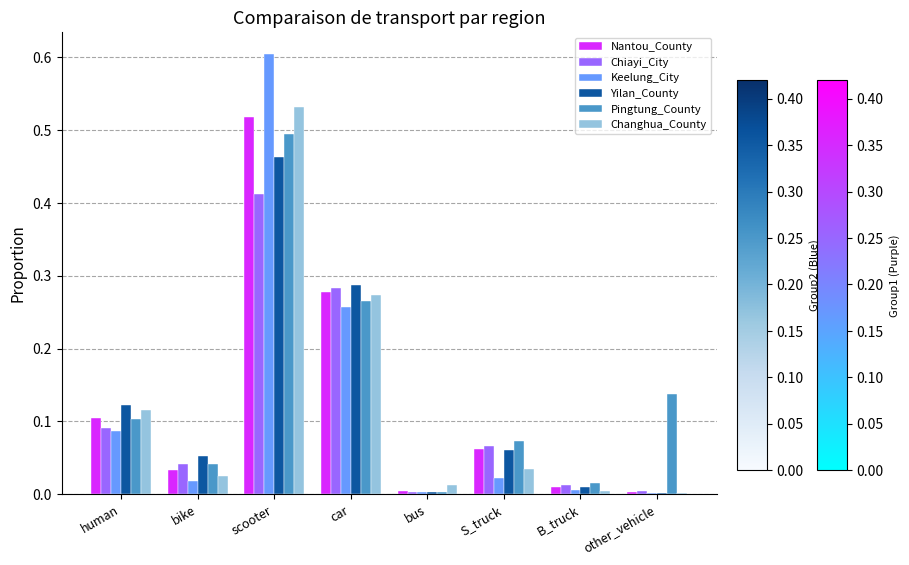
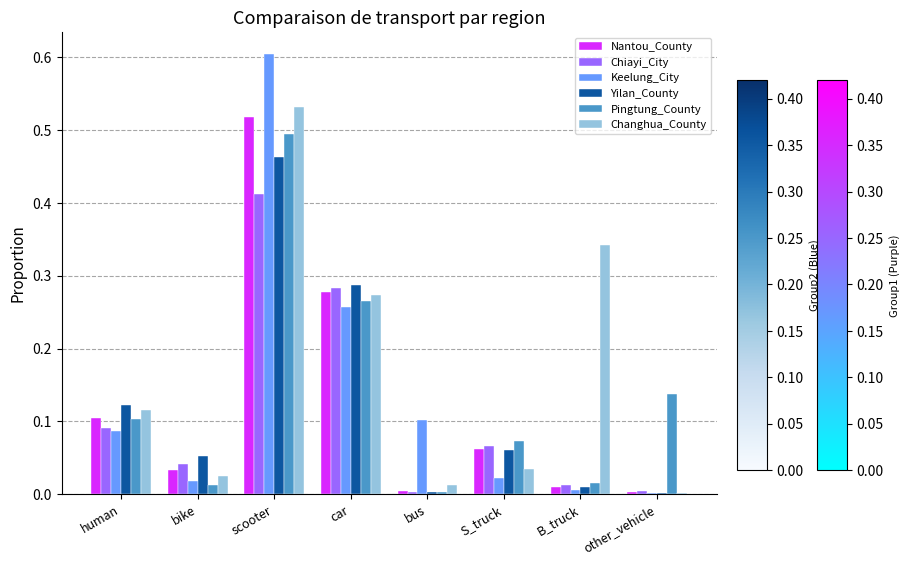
Pingtung_County, bike: 0.04 -> 0.01
Keelung_City, bus: 0.00 -> 0.10
Changhua_County, B_truck: 0.00 -> 0.34
